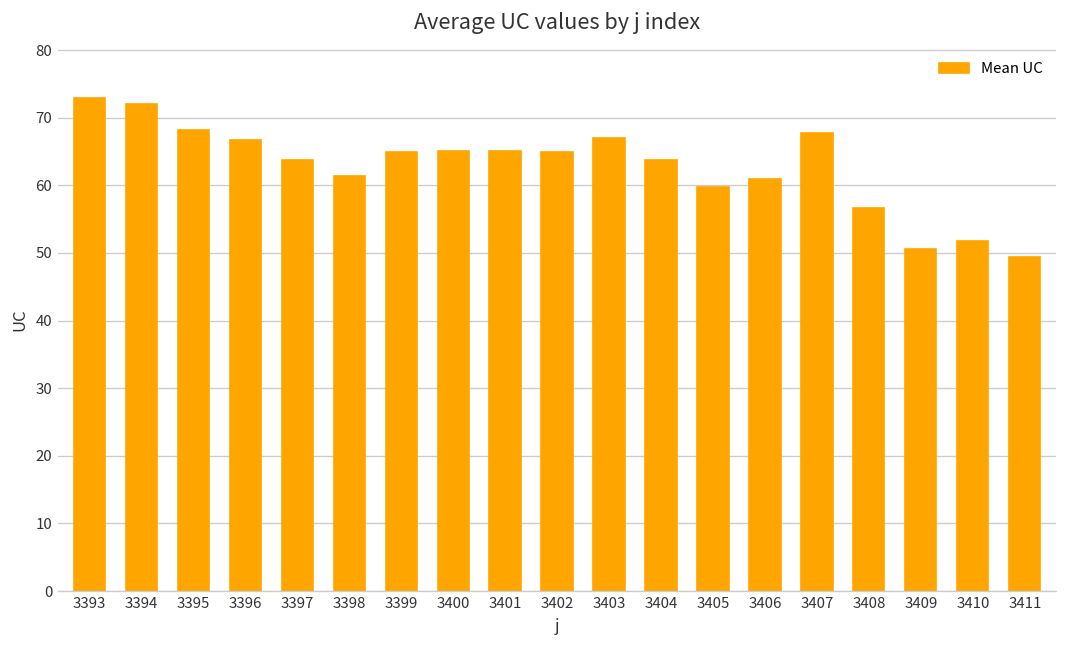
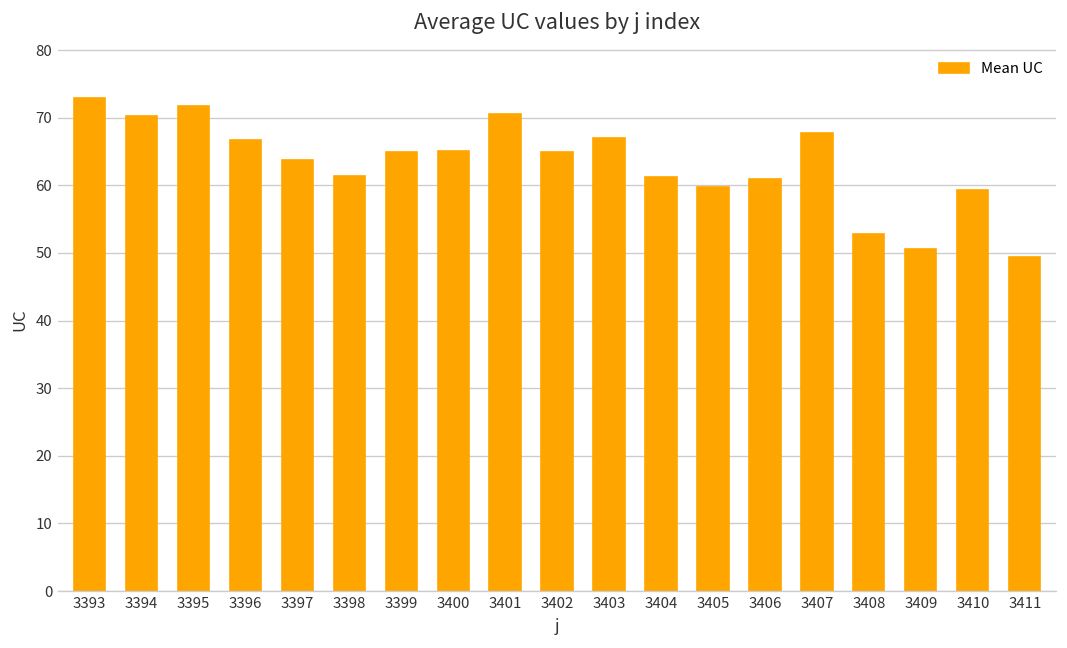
3394: 72 -> 70
3395: 68 -> 72
3401: 65 -> 71
3404: 64 -> 61
3408: 57 -> 53
3410: 52 -> 59
